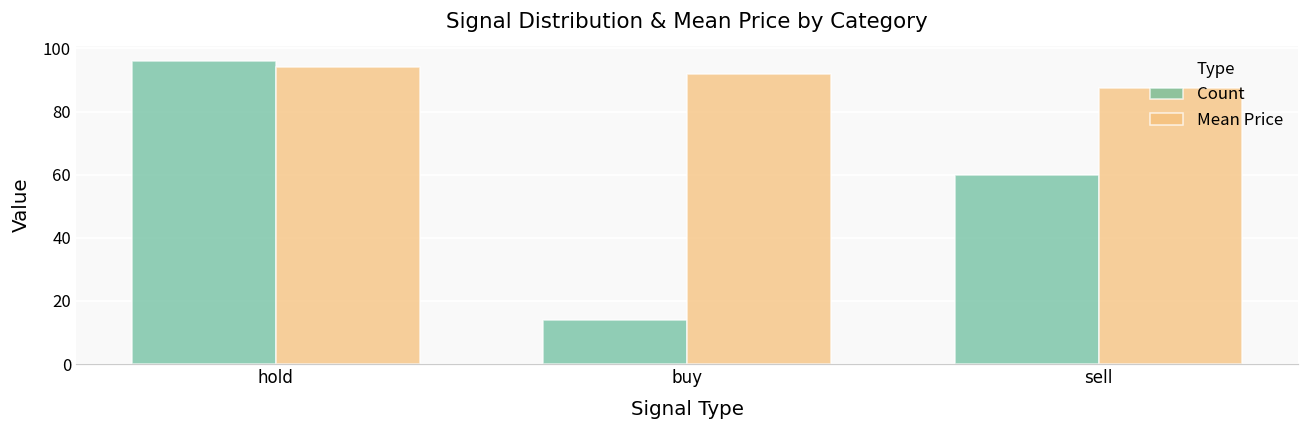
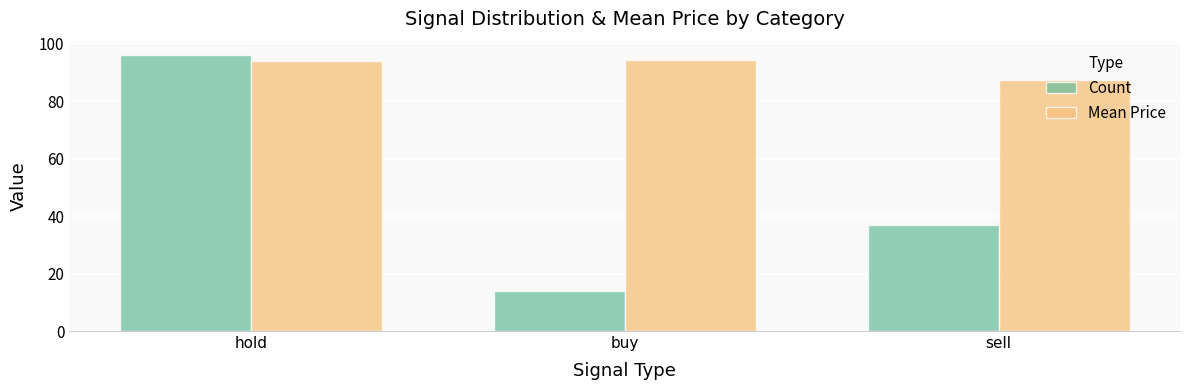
Mean Price, buy: 92 -> 95
Count, sell: 60 -> 37
